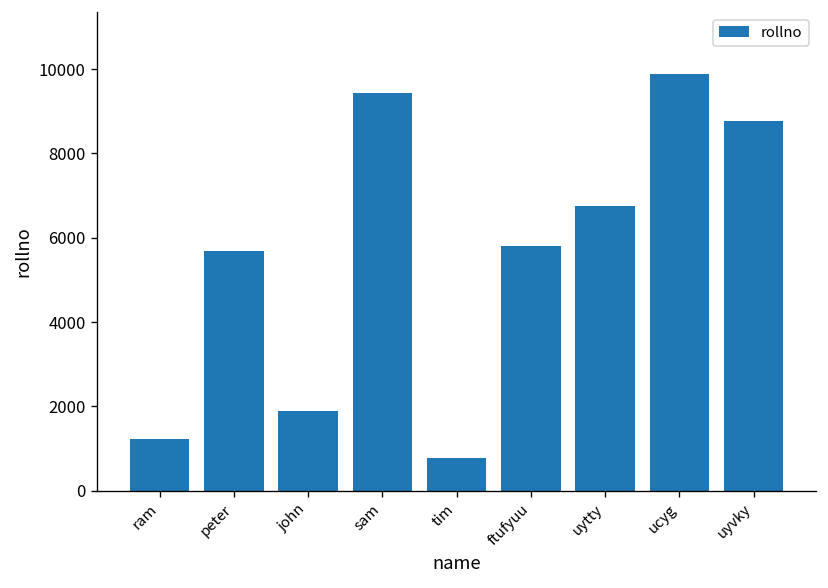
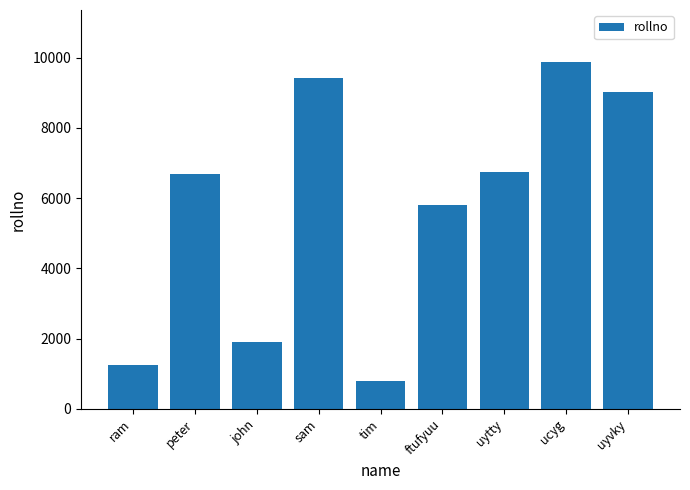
peter: 5700 -> 6700
uyvky: 8800 -> 9000
